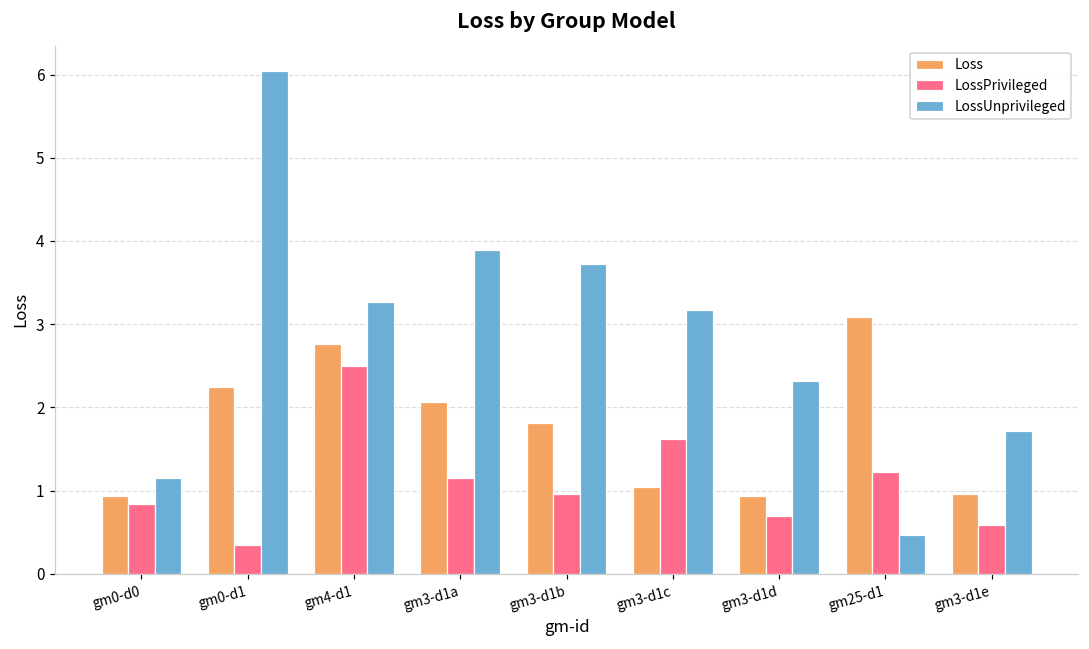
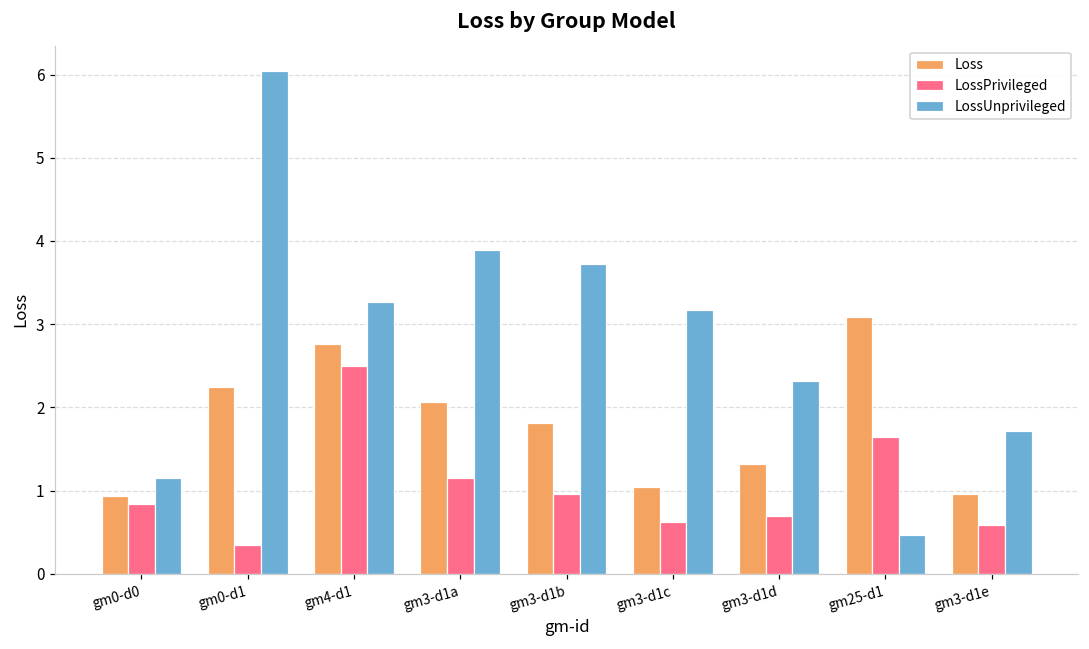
LossPrivileged, gm3-d1c: 1.6 -> 0.6
Loss, gm3-d1d: 0.9 -> 1.3
LossPrivileged, gm25-d1: 1.2 -> 1.6
